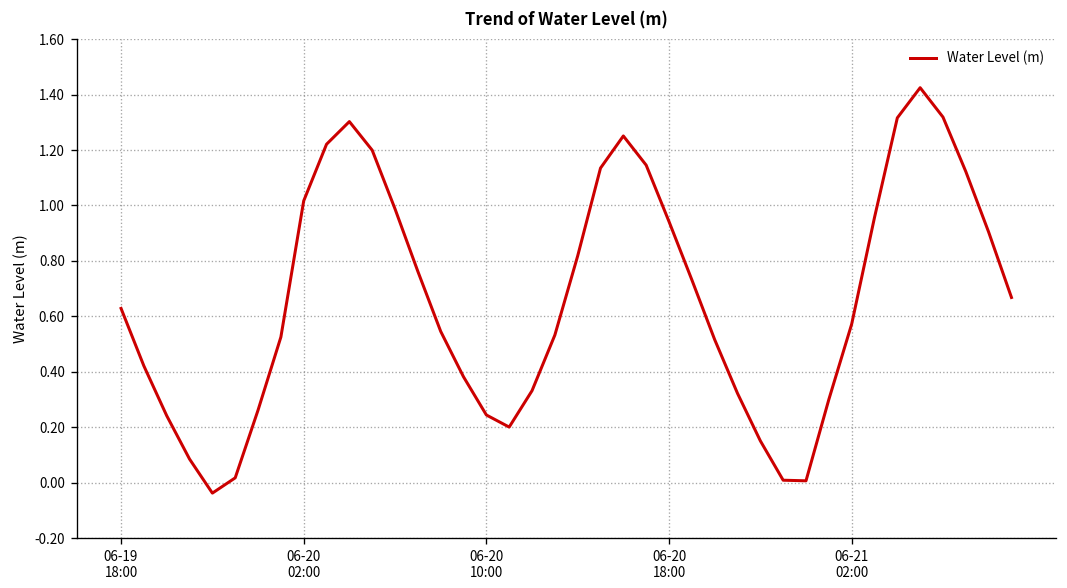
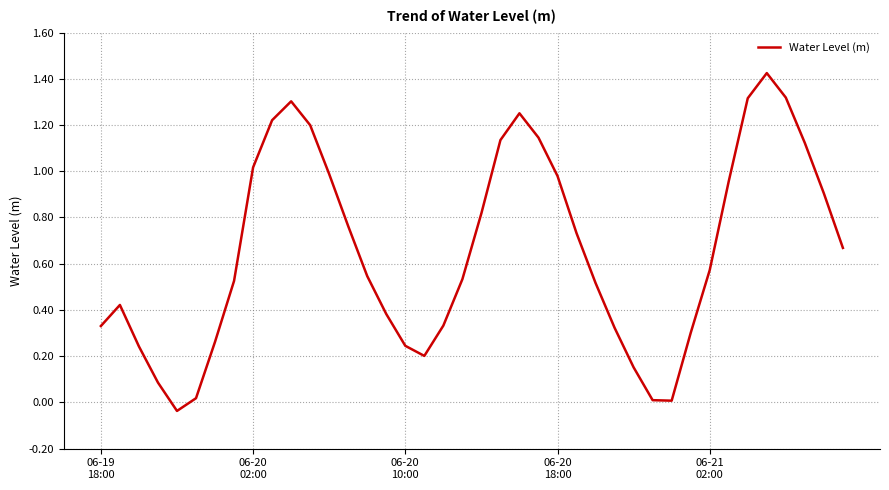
06-19 18:00: 0.63 -> 0.33
06-20 18:00: 0.94 -> 0.98
